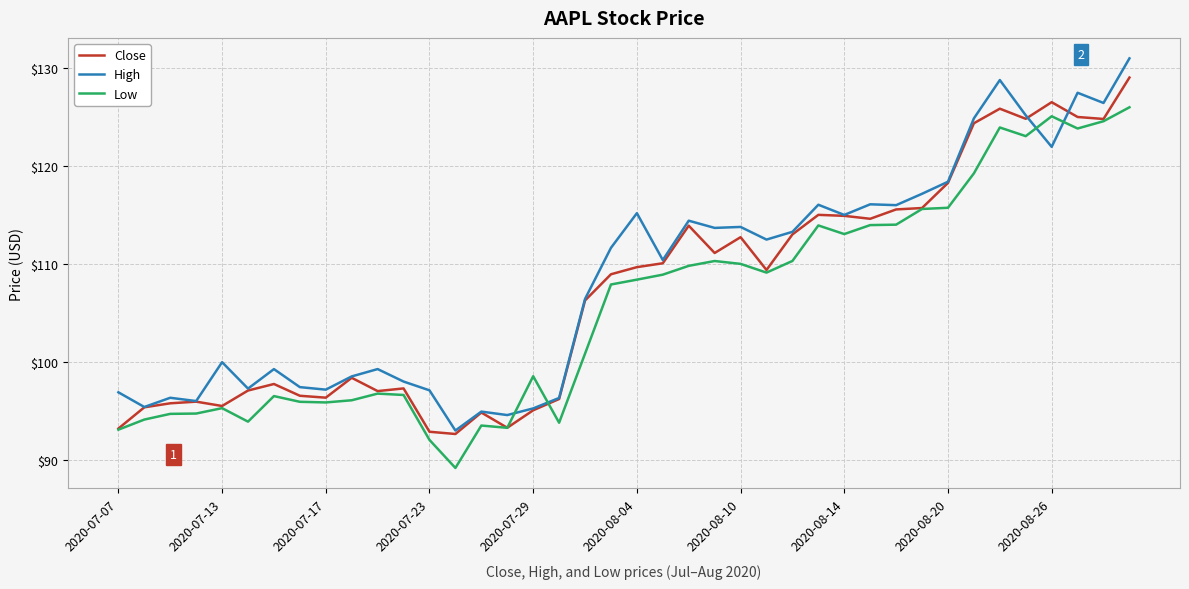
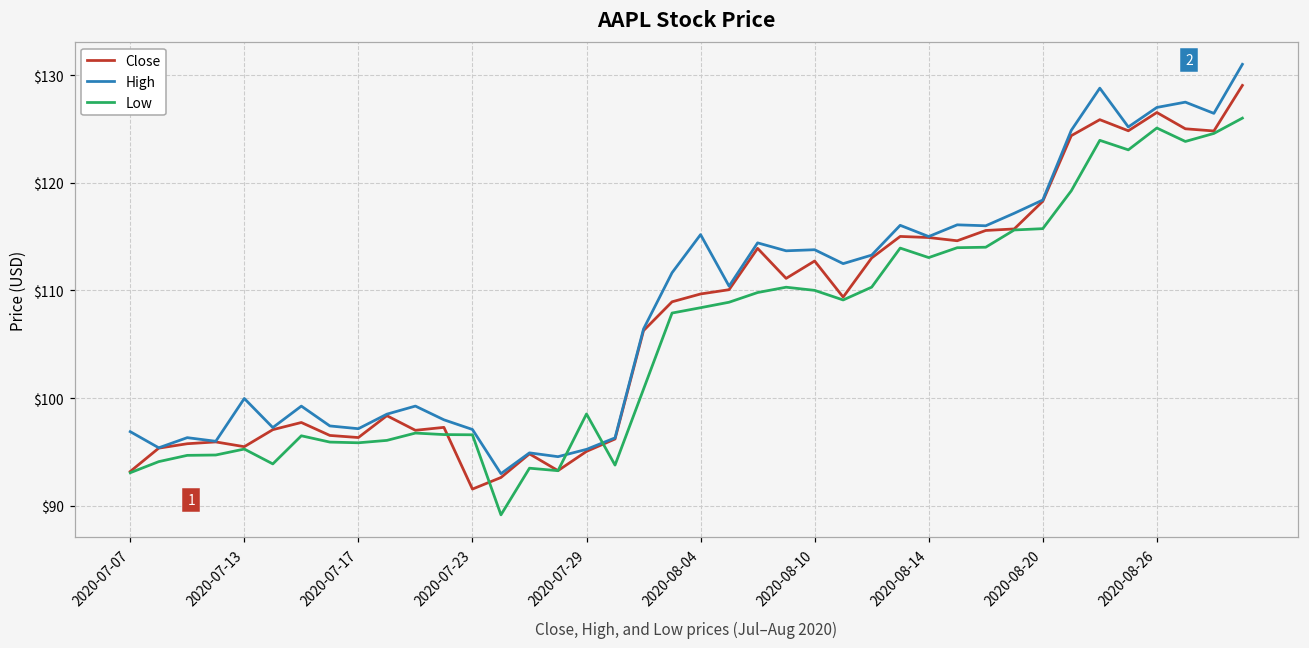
Close, 2020-07-23: $93 -> $92
Low, 2020-07-23: $92 -> $97
High, 2020-08-26: $122 -> $127
